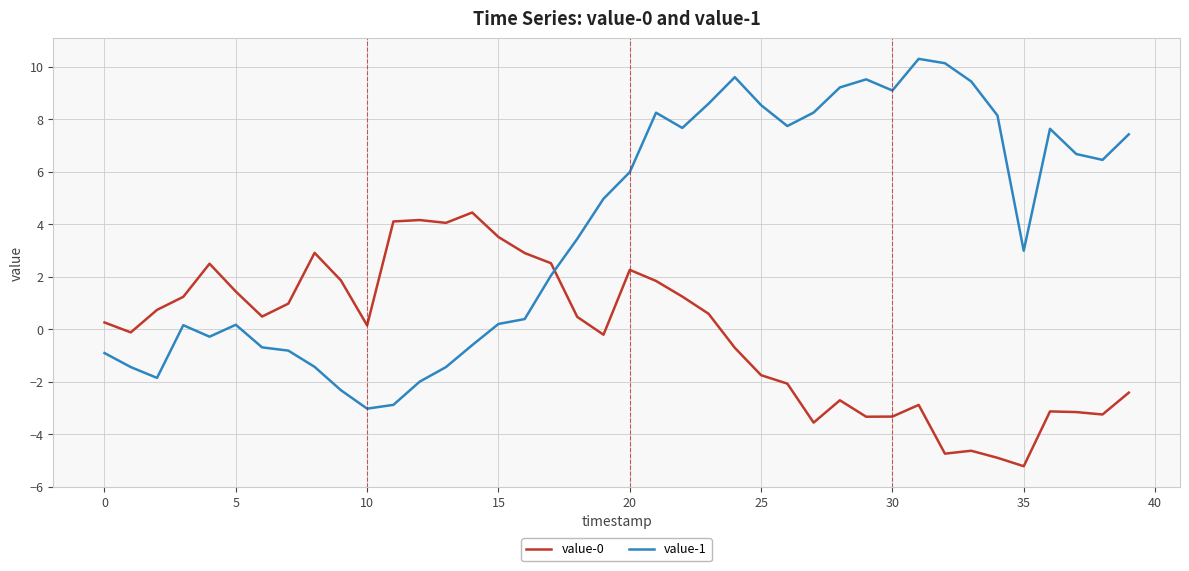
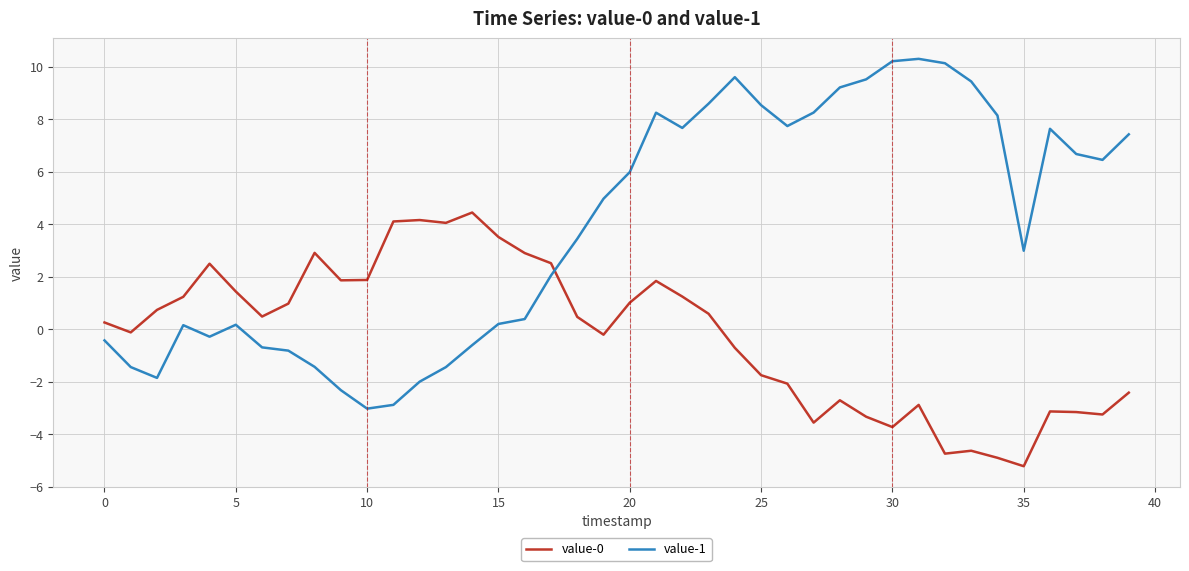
value-1, 0: -0.9 -> -0.4
value-0, 10: 0.1 -> 1.9
value-0, 20: 2.3 -> 1.0
value-0, 30: -3.3 -> -3.7
value-1, 30: 9.1 -> 10.2
